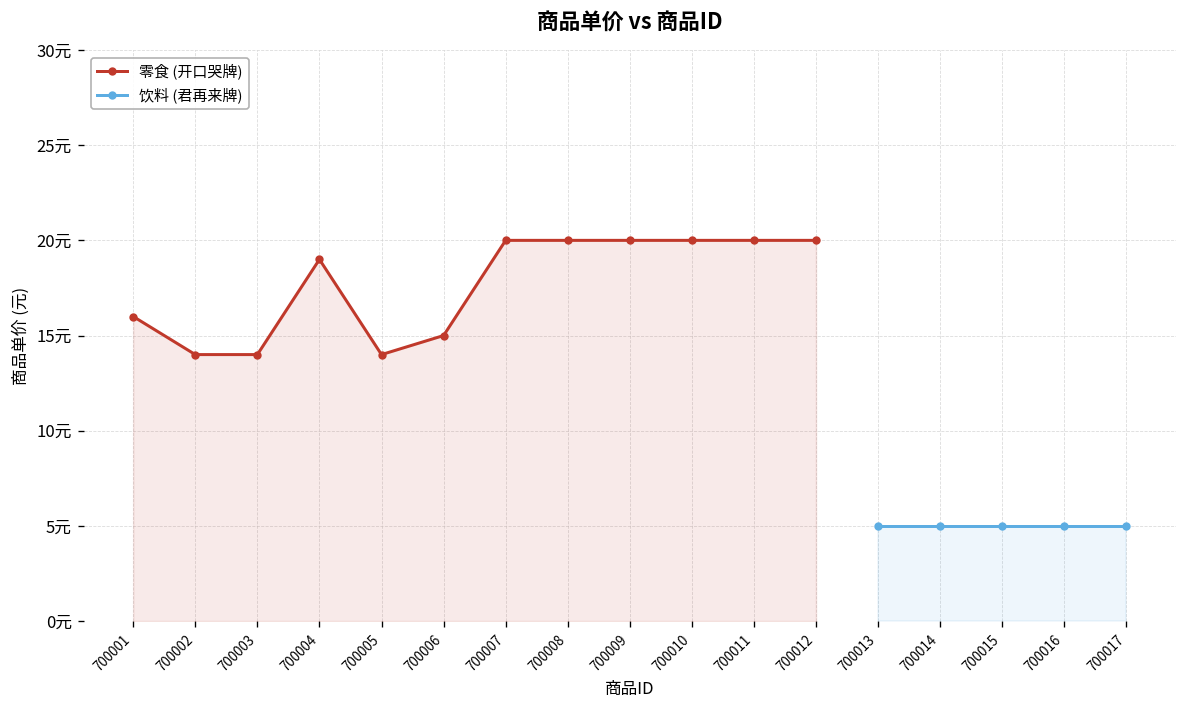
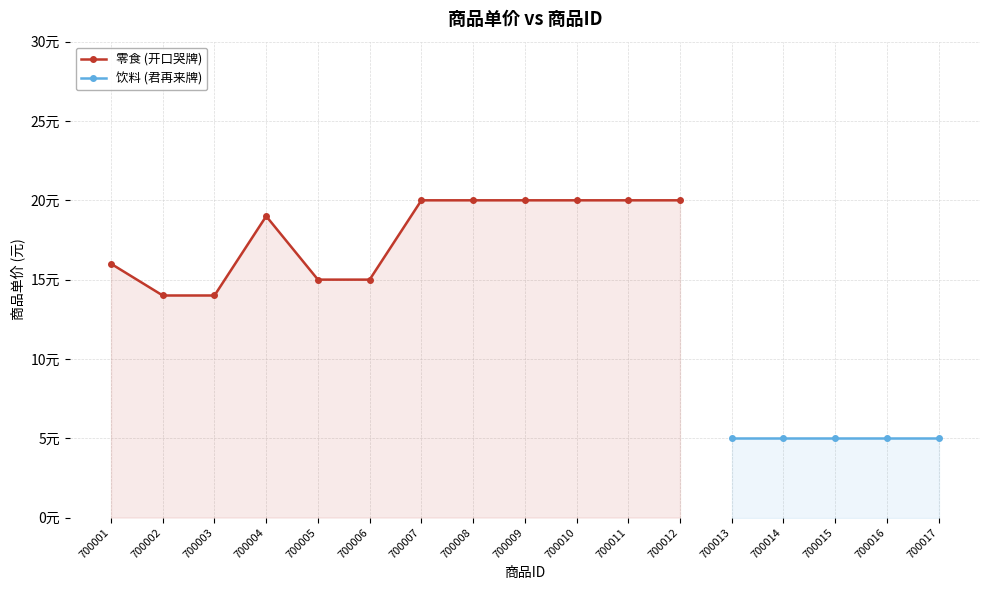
零食 (开口哭牌), 700005: 14元 -> 15元
